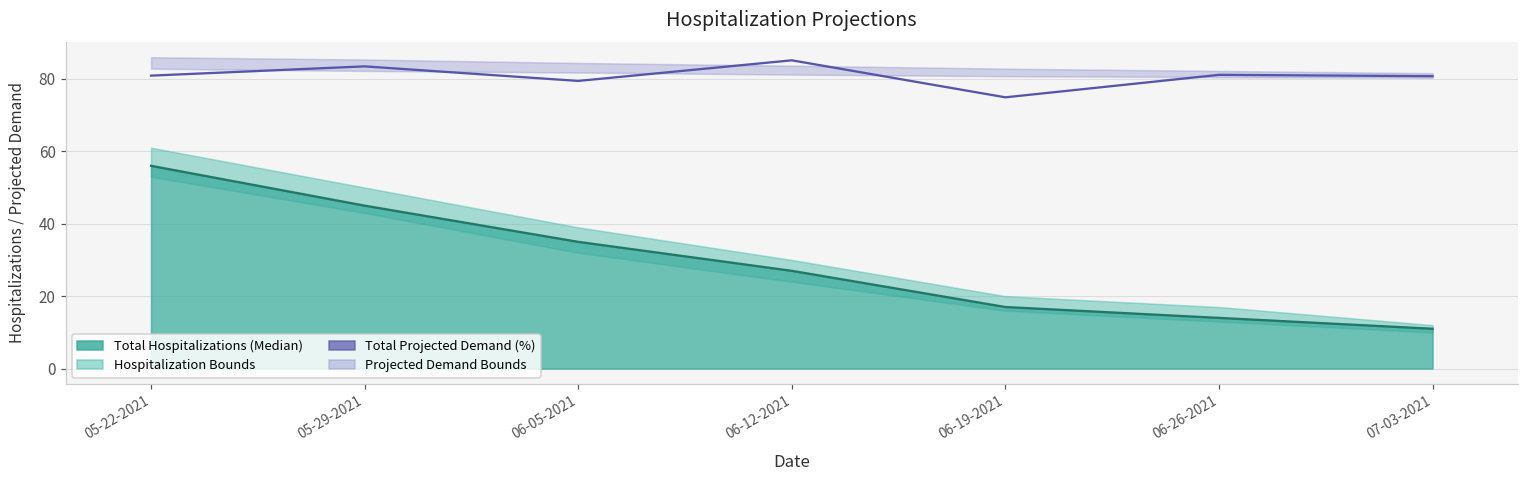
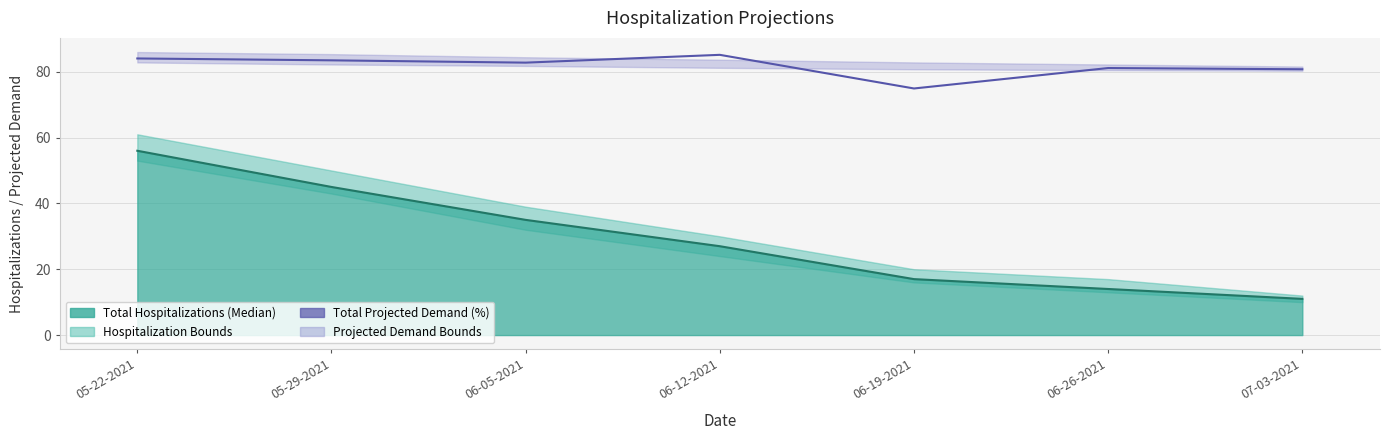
Total Projected Demand (%), 05-22-2021: 81 -> 84
Total Projected Demand (%), 06-05-2021: 79 -> 83
